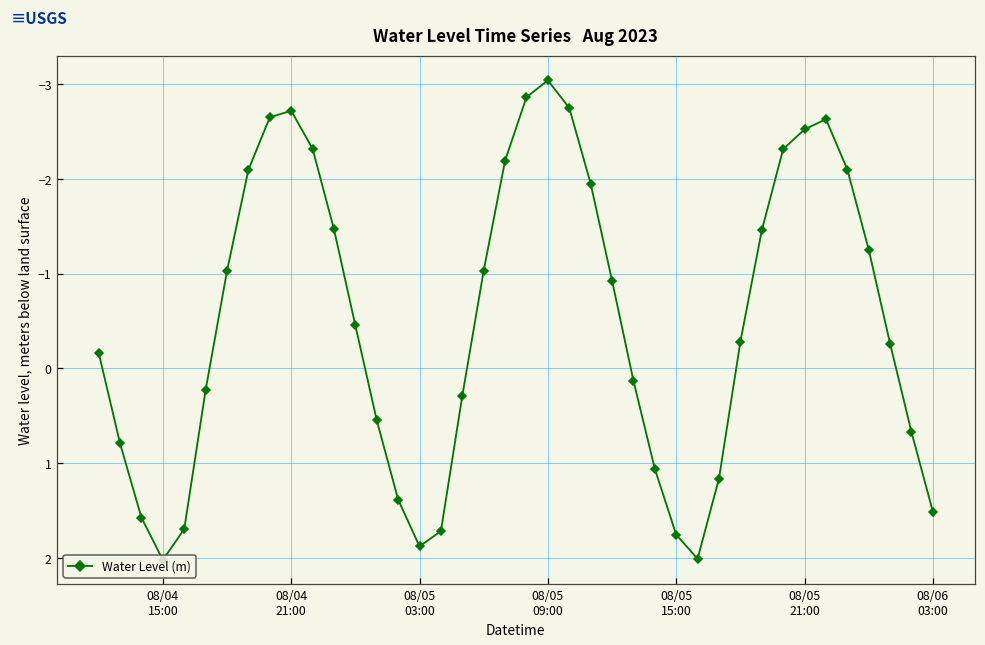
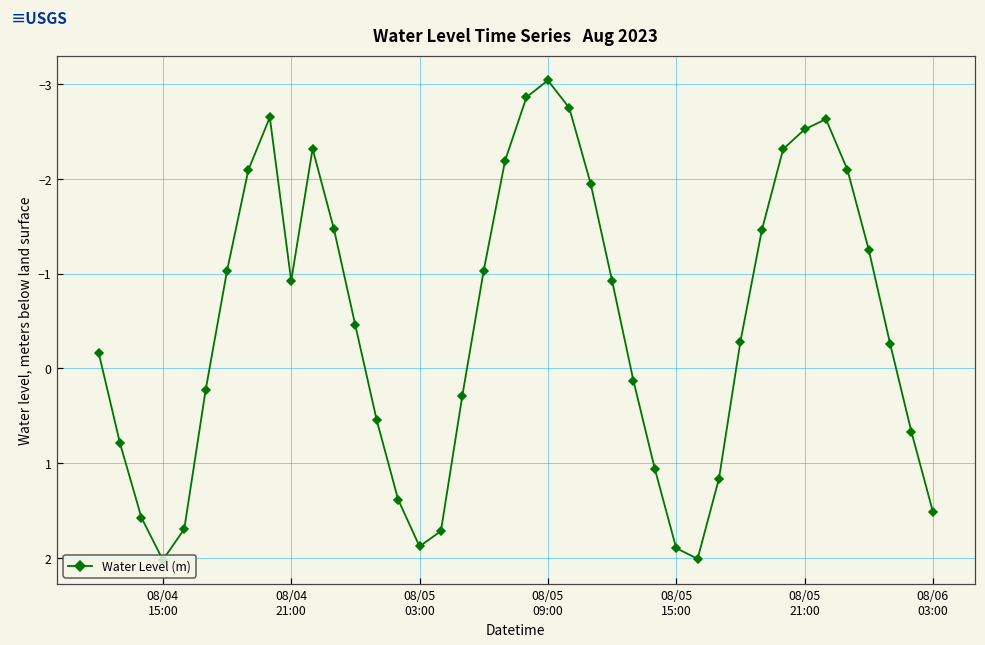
08/04 21:00: -2.7 -> -0.9
08/05 15:00: 1.8 -> 1.9
